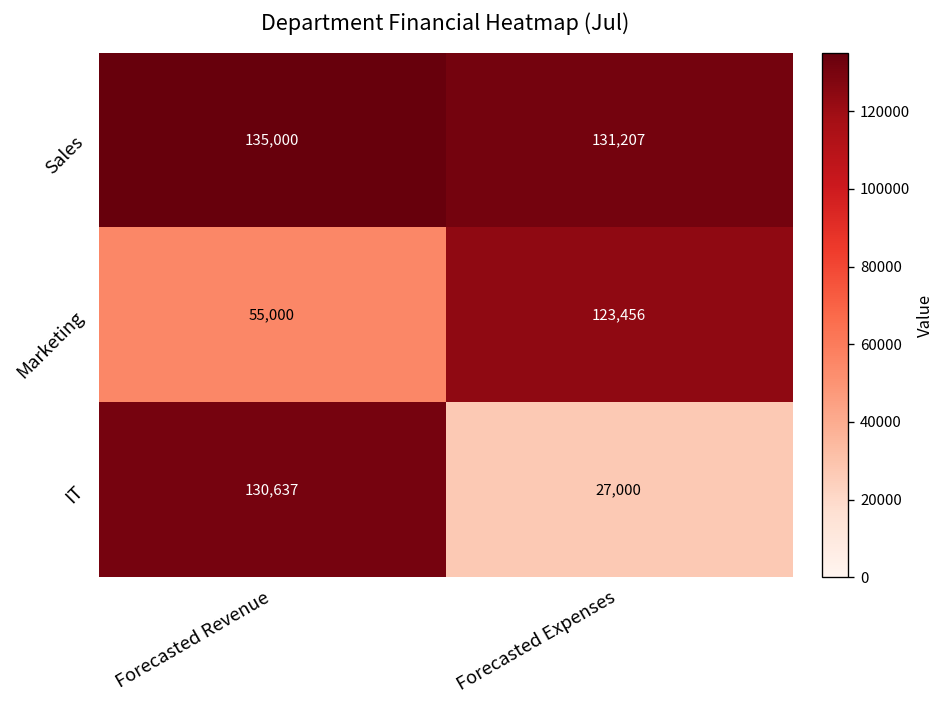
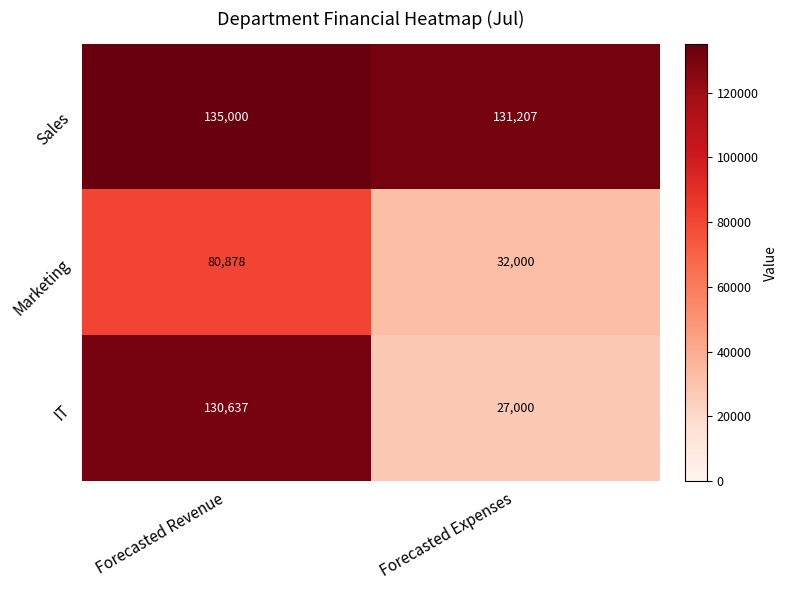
Marketing, Forecasted Revenue: 55,000 -> 80,878
Marketing, Forecasted Expenses: 123,456 -> 32,000
